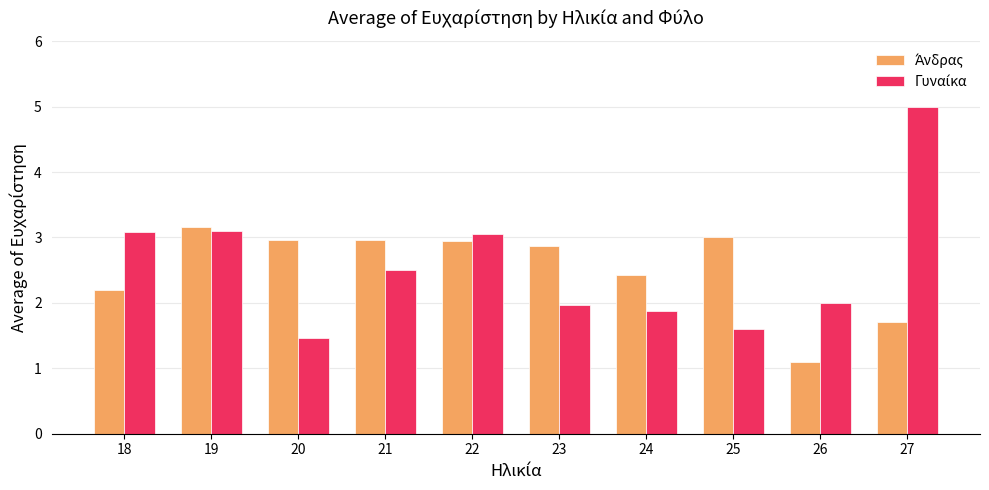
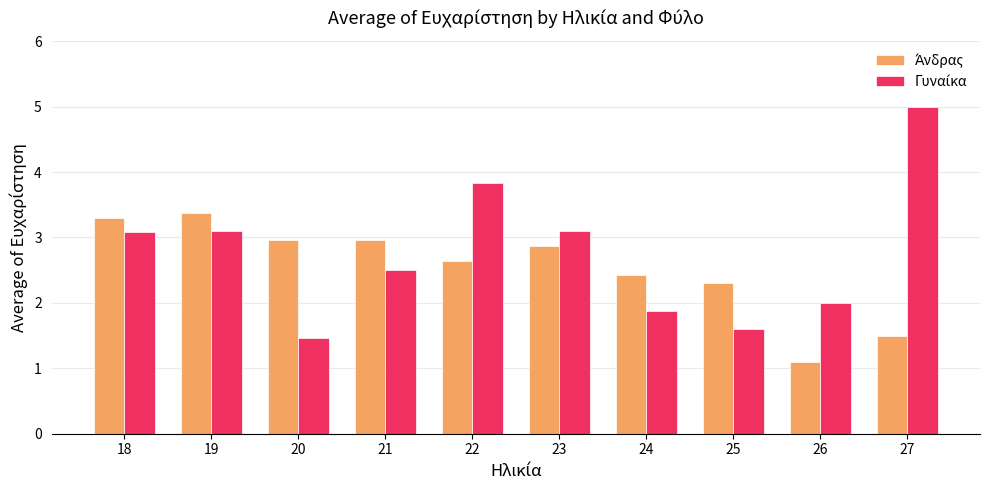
Άνδρας, 18: 2.2 -> 3.3
Άνδρας, 19: 3.2 -> 3.4
Άνδρας, 22: 2.9 -> 2.6
Γυναίκα, 22: 3.1 -> 3.8
Γυναίκα, 23: 2.0 -> 3.1
Άνδρας, 25: 3.0 -> 2.3
Άνδρας, 27: 1.7 -> 1.5
